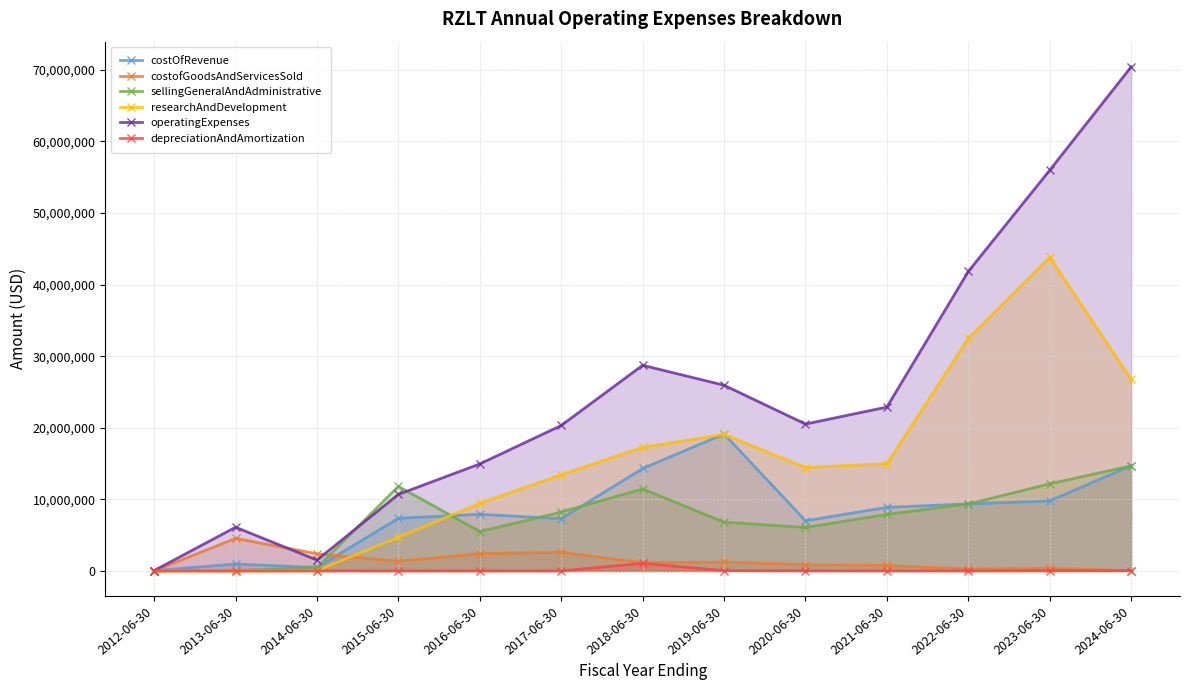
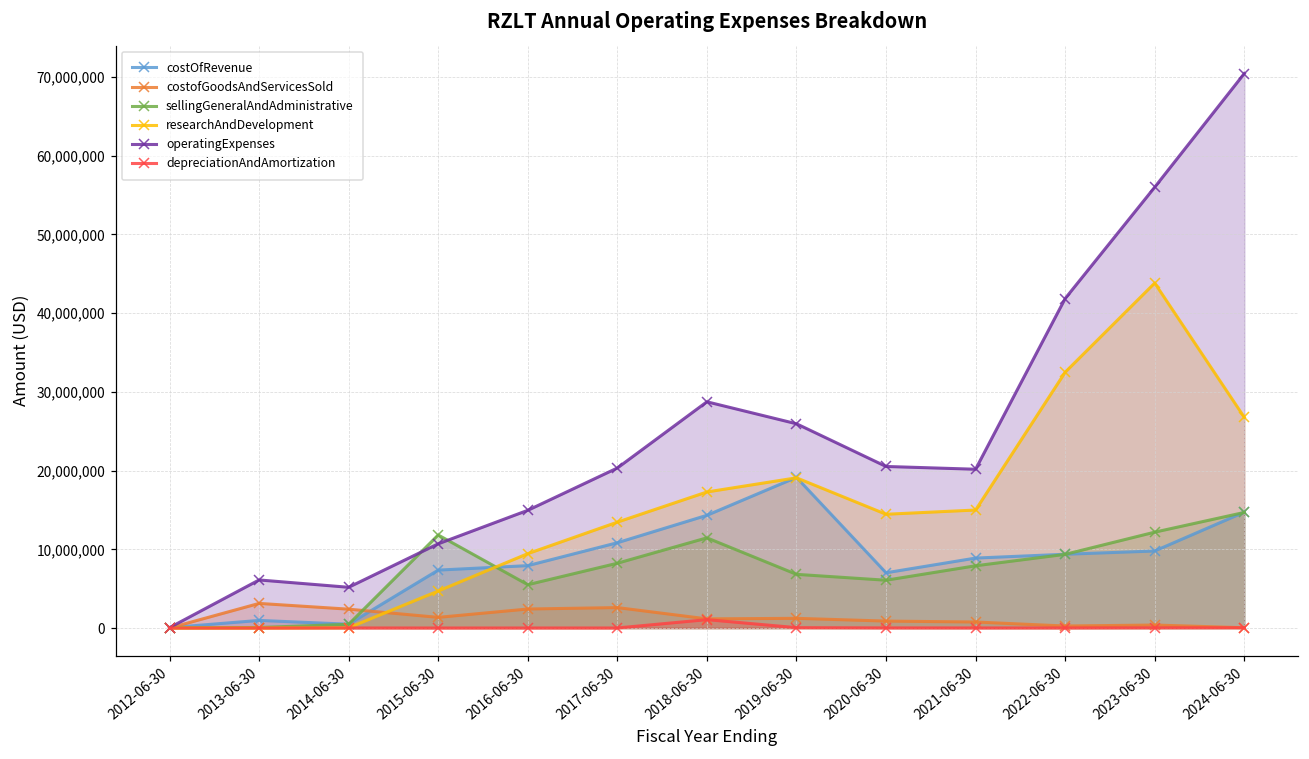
costofGoodsAndServicesSold, 2013-06-30: 5,000,000 -> 3,000,000
operatingExpenses, 2014-06-30: 2,000,000 -> 5,000,000
costOfRevenue, 2017-06-30: 7,000,000 -> 11,000,000
operatingExpenses, 2021-06-30: 23,000,000 -> 20,000,000
